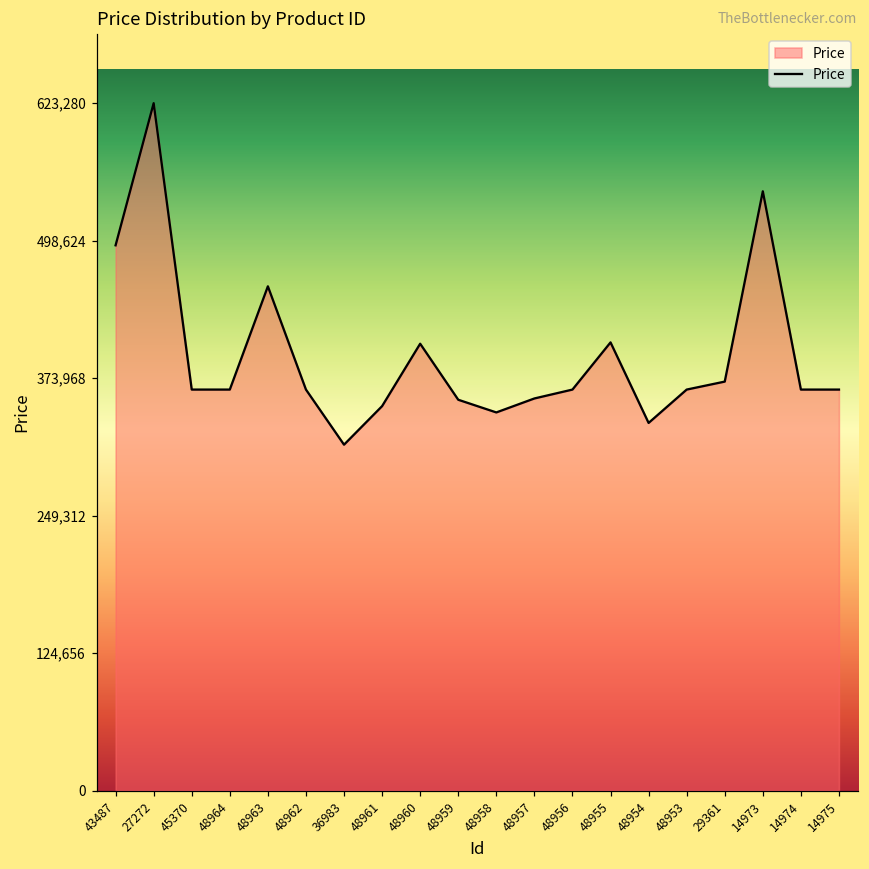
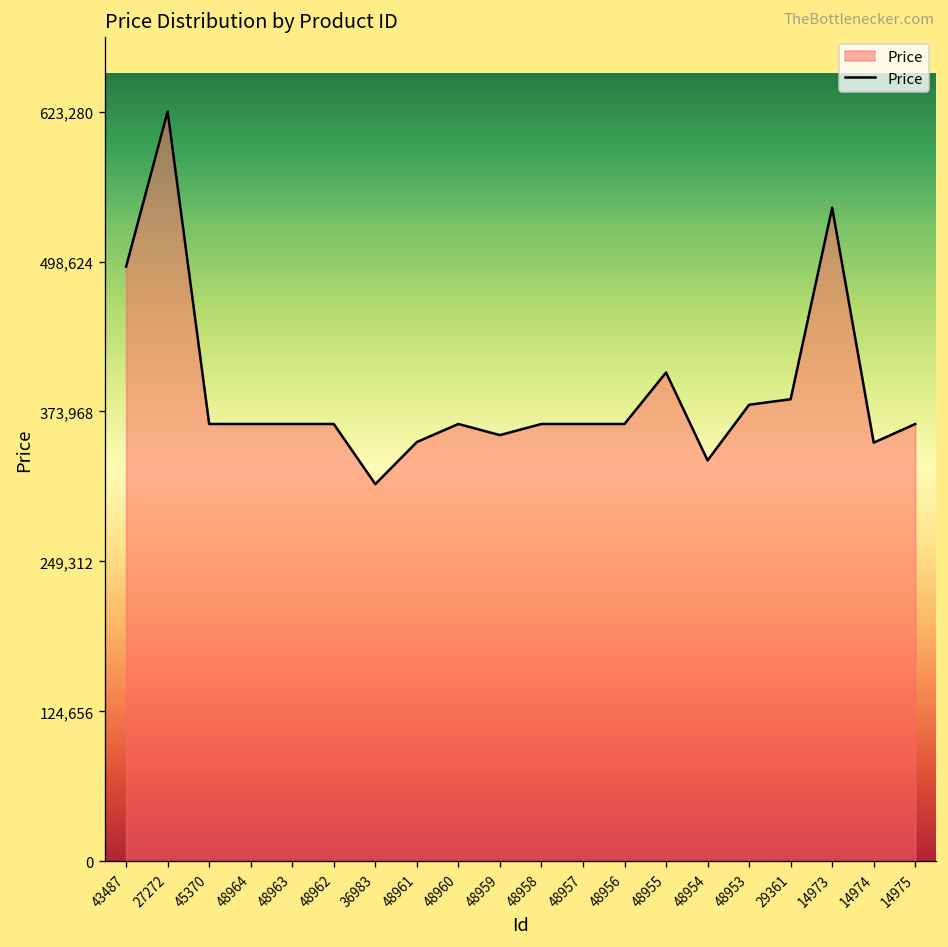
48963: 457,000 -> 364,000
48960: 405,000 -> 364,000
48958: 343,000 -> 364,000
48957: 356,000 -> 364,000
48953: 364,000 -> 380,000
29361: 371,000 -> 384,000
14974: 364,000 -> 348,000
